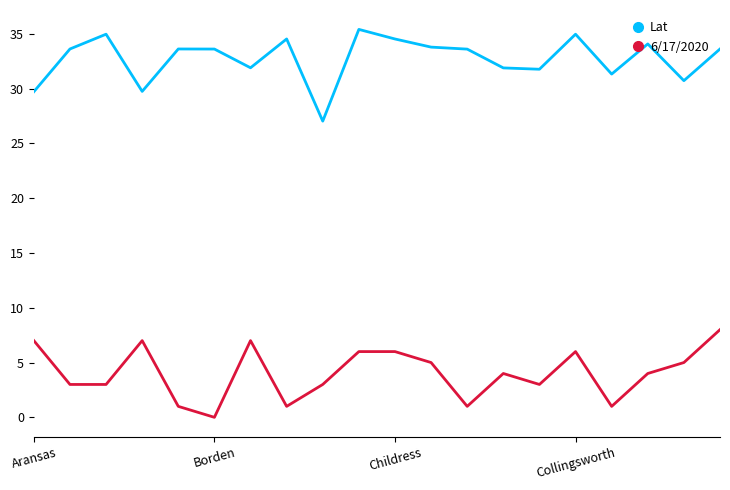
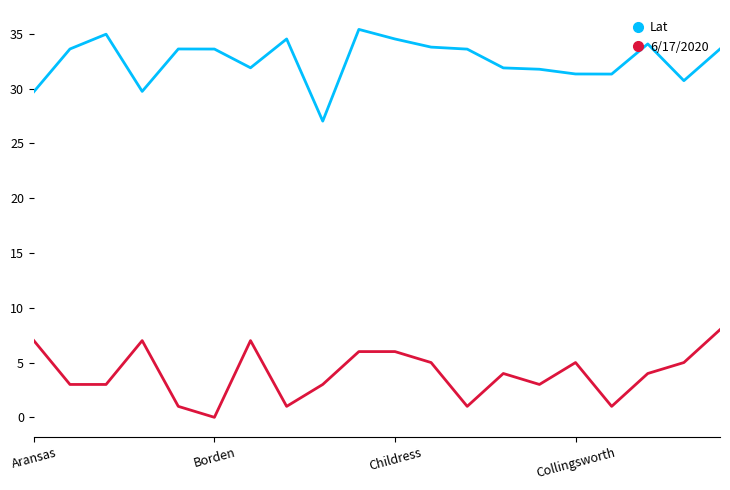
Lat, Collingsworth: 35.0 -> 31.3
6/17/2020, Collingsworth: 6 -> 5
